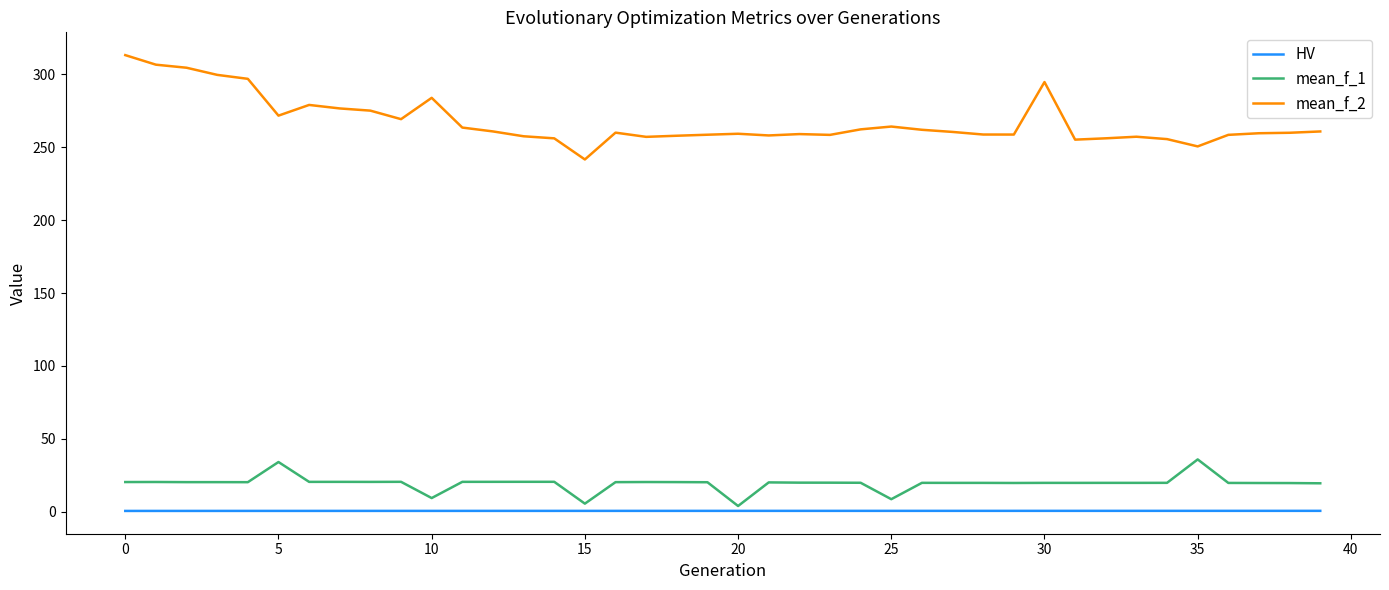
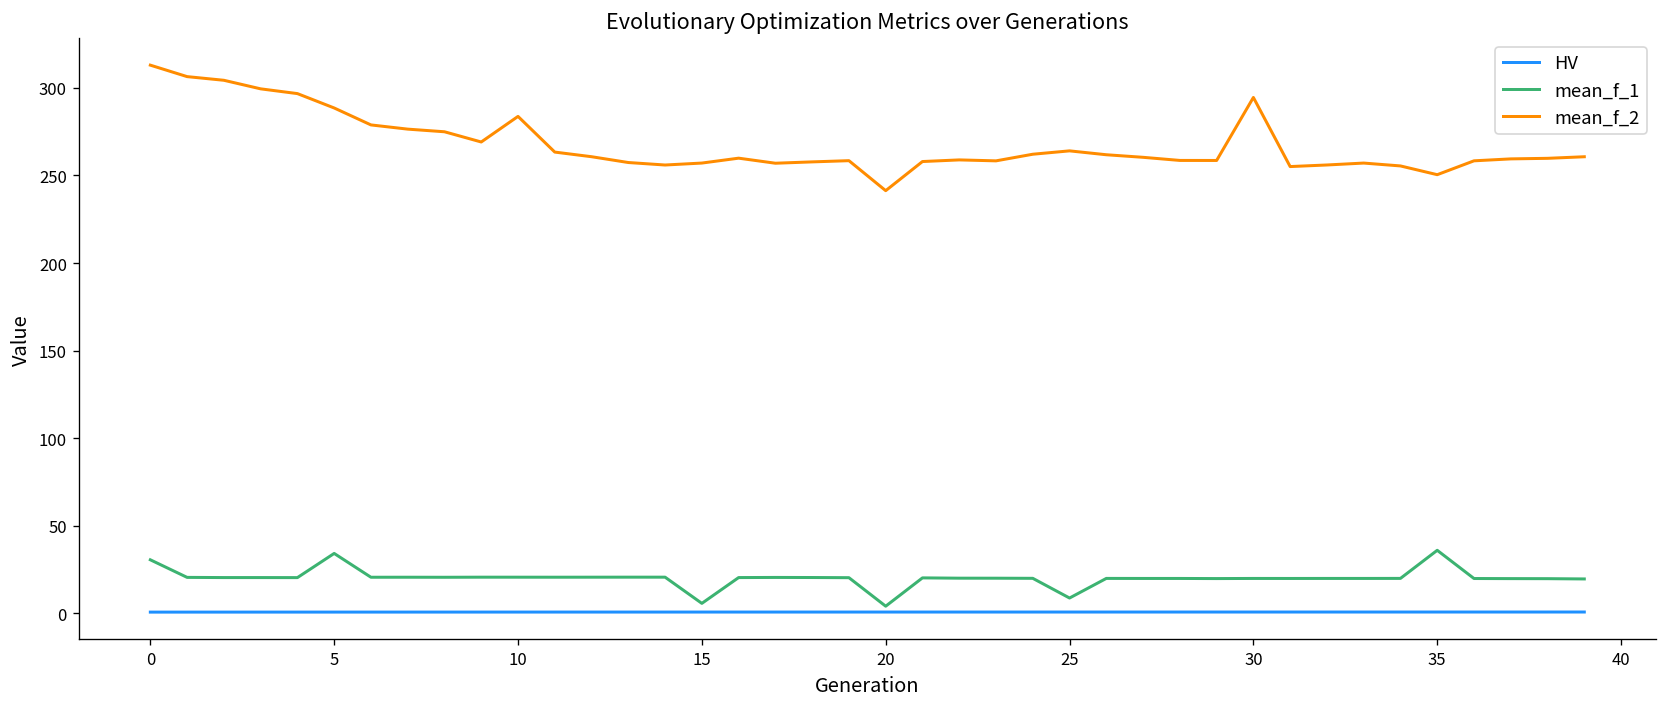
mean_f_1, 0: 21 -> 31
mean_f_2, 5: 272 -> 289
mean_f_1, 10: 10 -> 21
mean_f_2, 15: 241 -> 257
mean_f_2, 20: 259 -> 241
